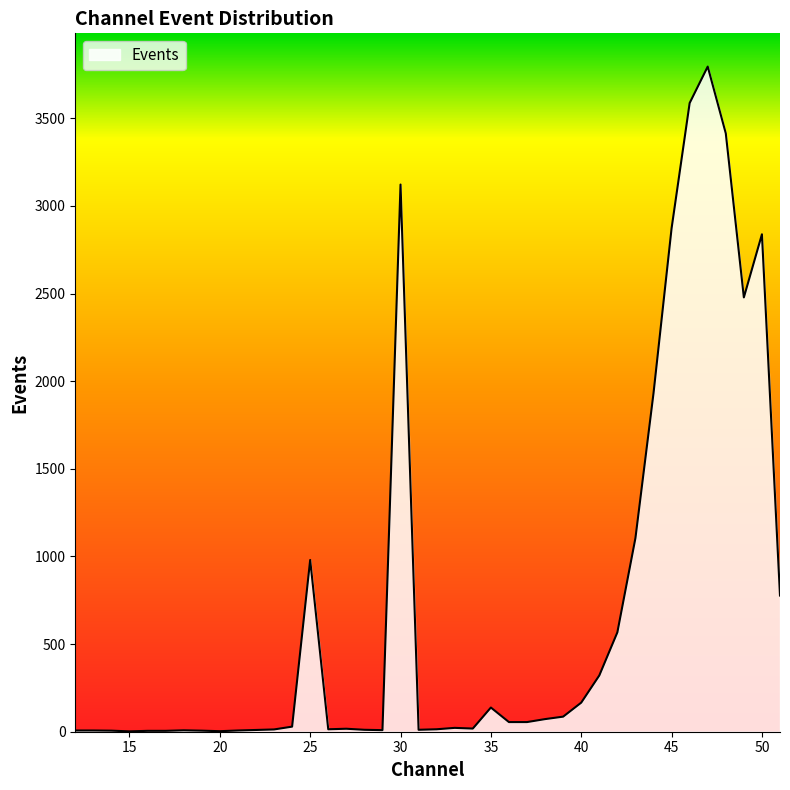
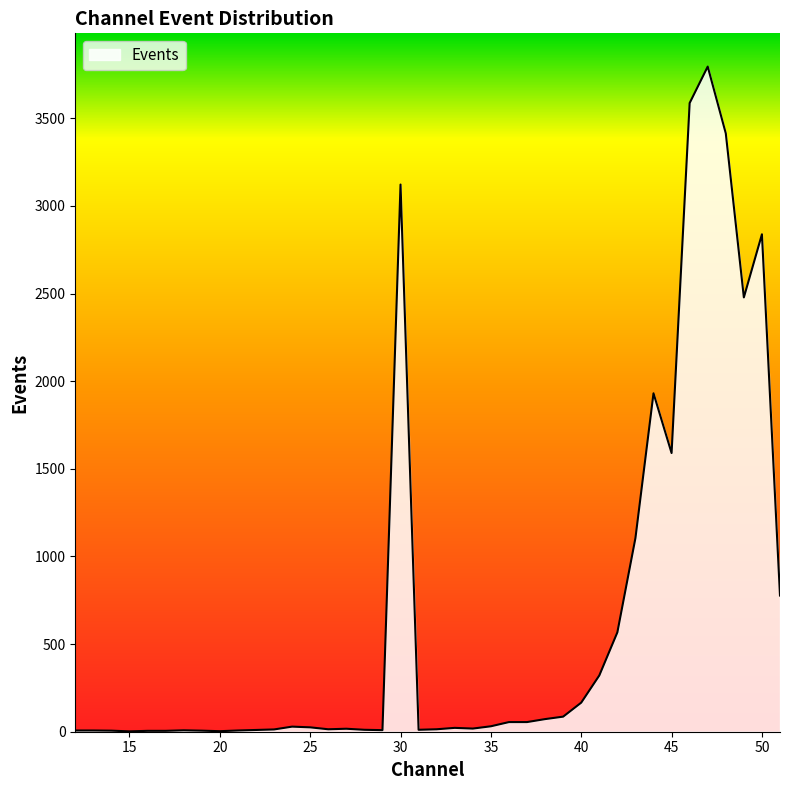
25: 980 -> 30
35: 140 -> 30
45: 2870 -> 1590
